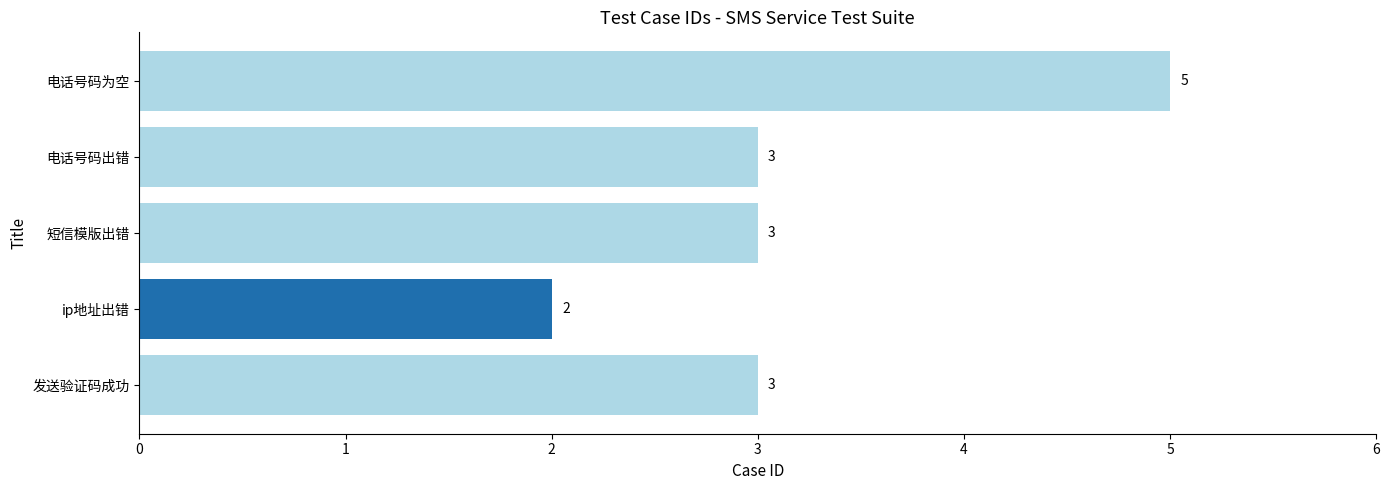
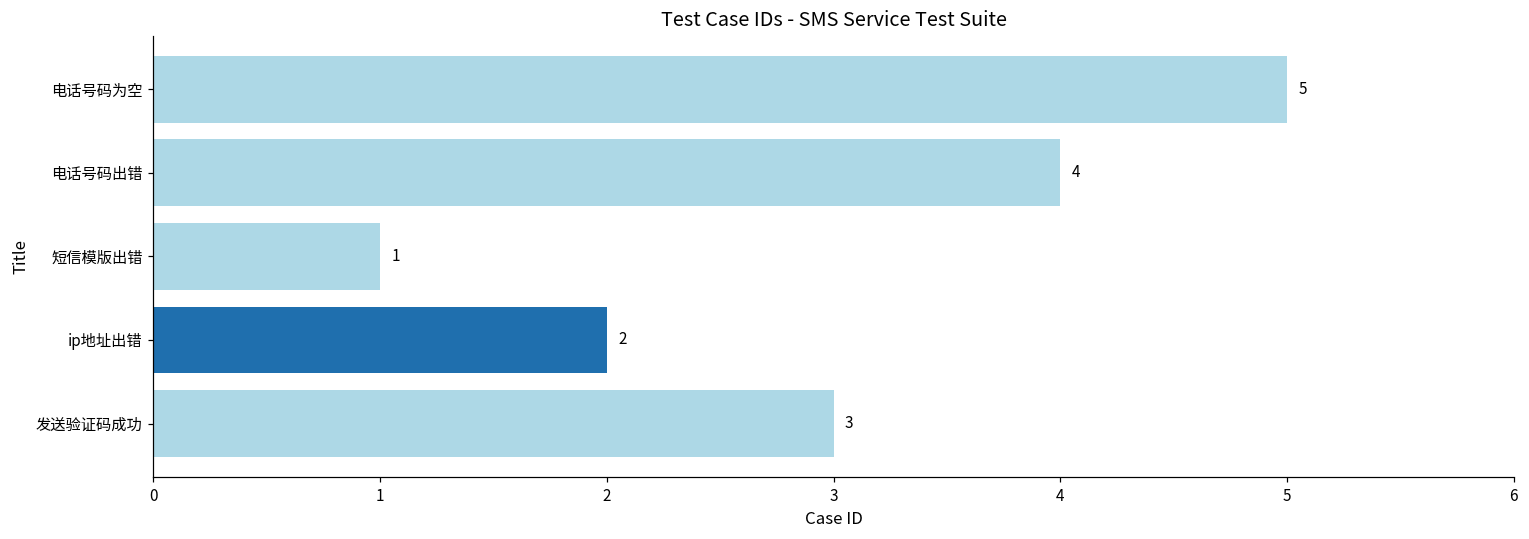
电话号码出错: 3 -> 4
短信模版出错: 3 -> 1
